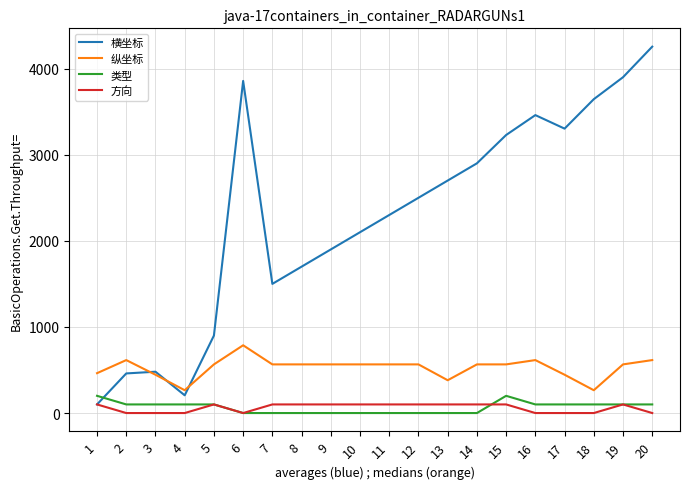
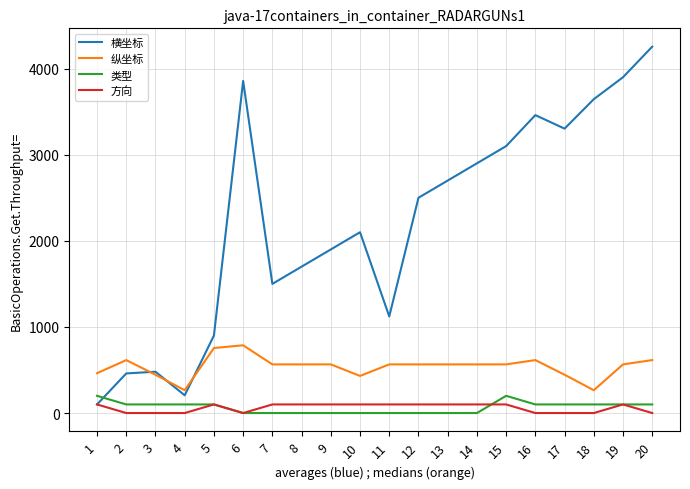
纵坐标, 5: 600 -> 800
纵坐标, 10: 600 -> 400
横坐标, 11: 2300 -> 1100
纵坐标, 13: 400 -> 600
横坐标, 15: 3200 -> 3100
